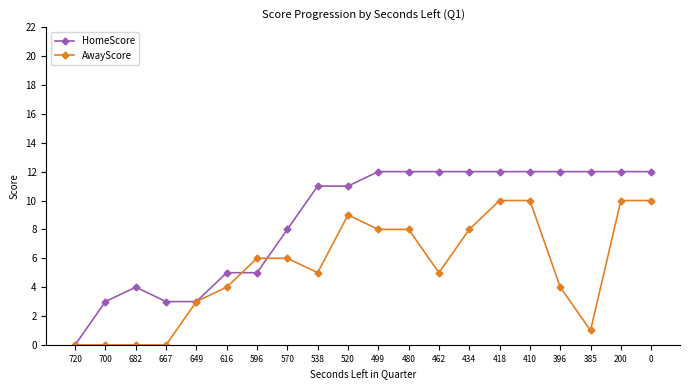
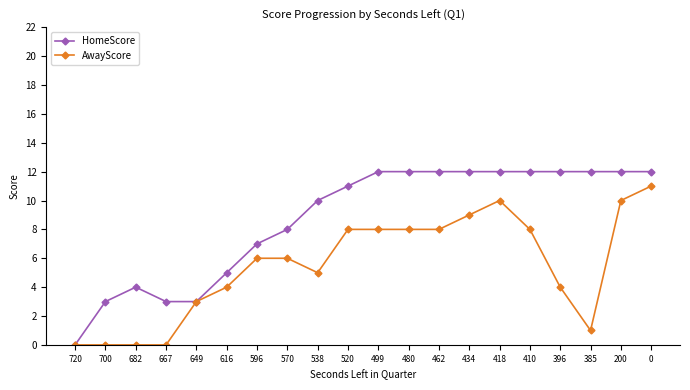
HomeScore, 596: 5 -> 7
HomeScore, 538: 11 -> 10
AwayScore, 520: 9 -> 8
AwayScore, 462: 5 -> 8
AwayScore, 434: 8 -> 9
AwayScore, 410: 10 -> 8
AwayScore, 0: 10 -> 11
